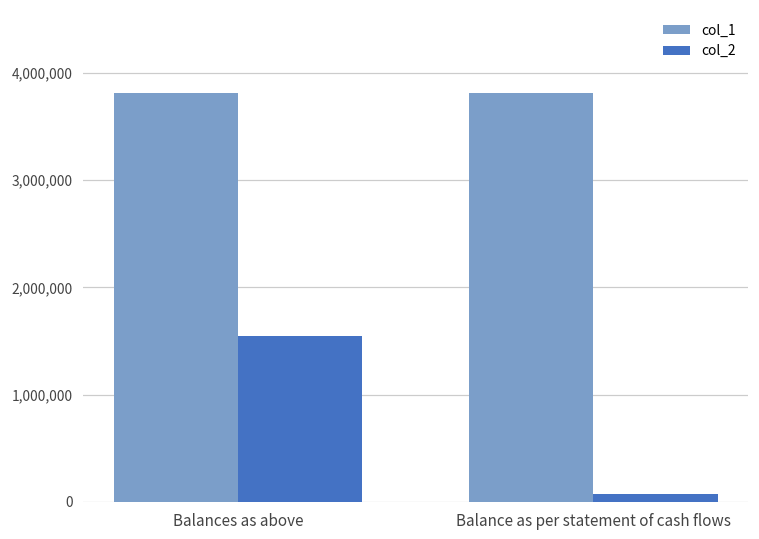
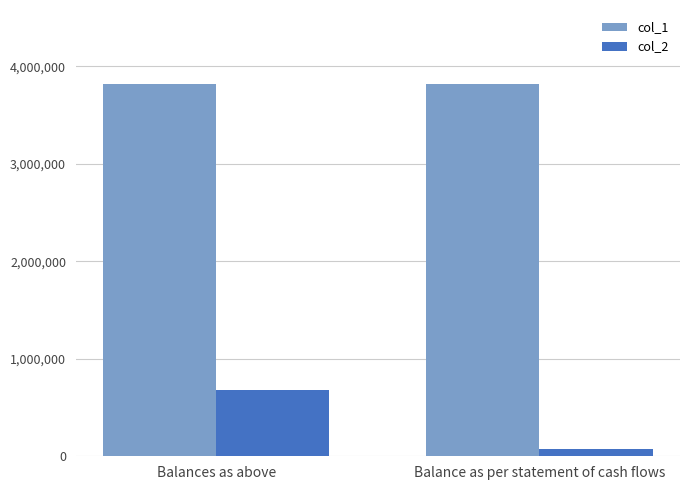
col_2, Balances as above: 1,500,000 -> 700,000
